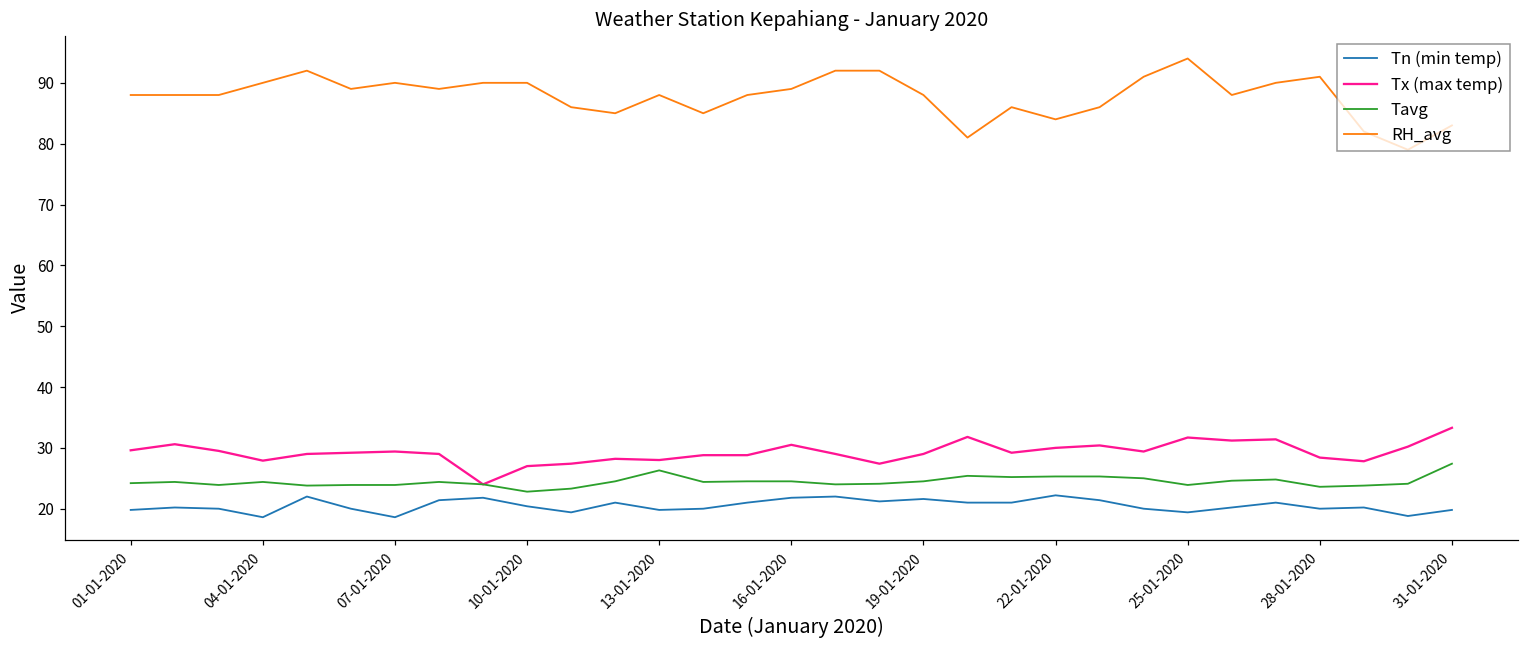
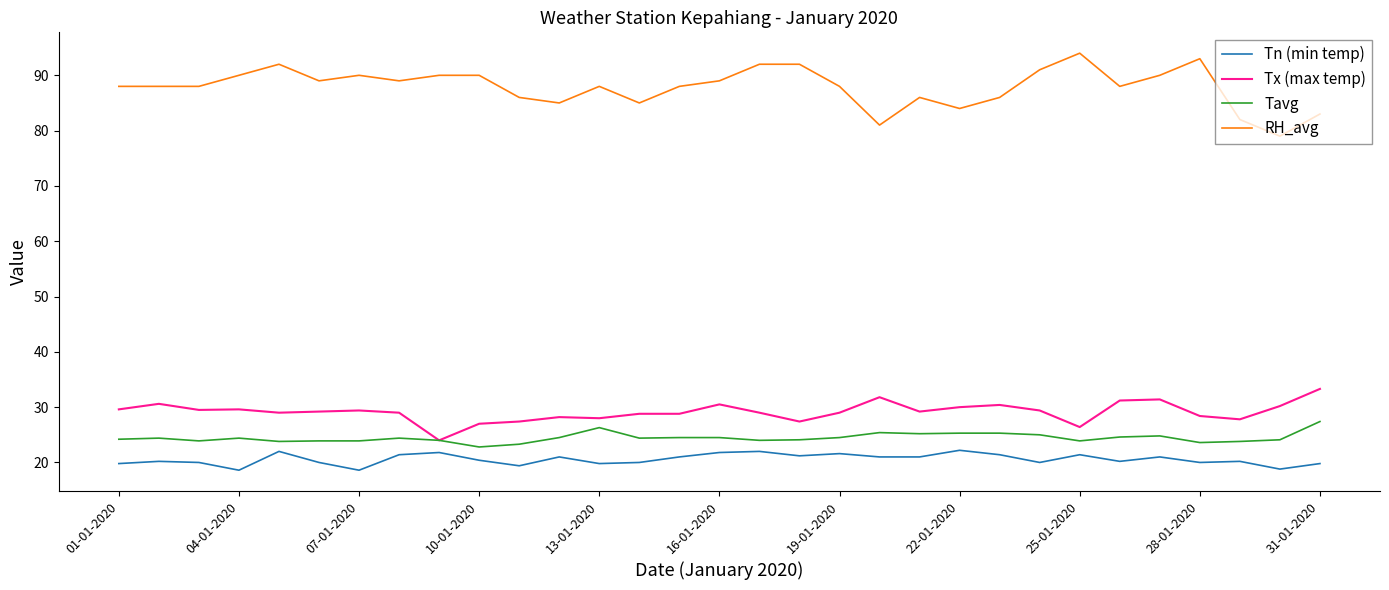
Tx (max temp), 04-01-2020: 28 -> 30
Tn (min temp), 25-01-2020: 19 -> 21
Tx (max temp), 25-01-2020: 32 -> 26
RH_avg, 28-01-2020: 91 -> 93
